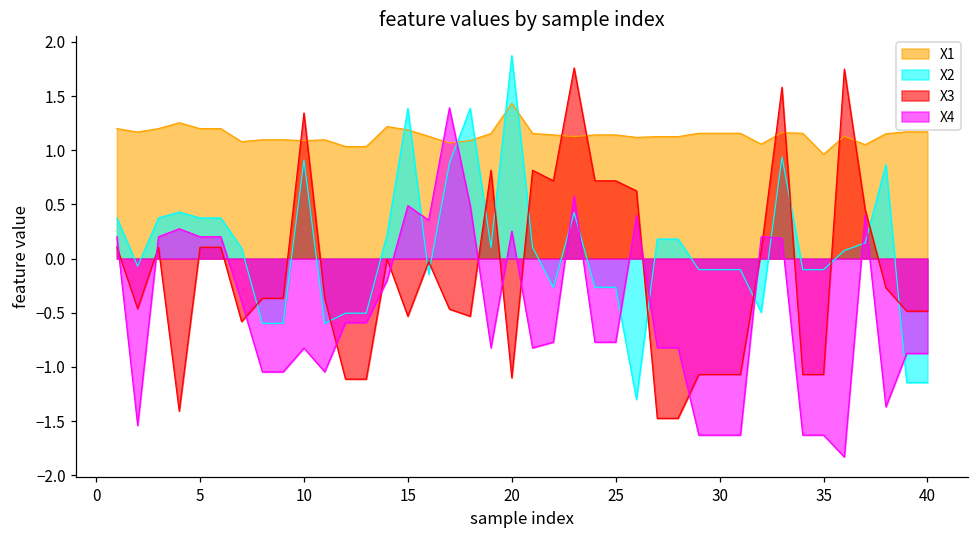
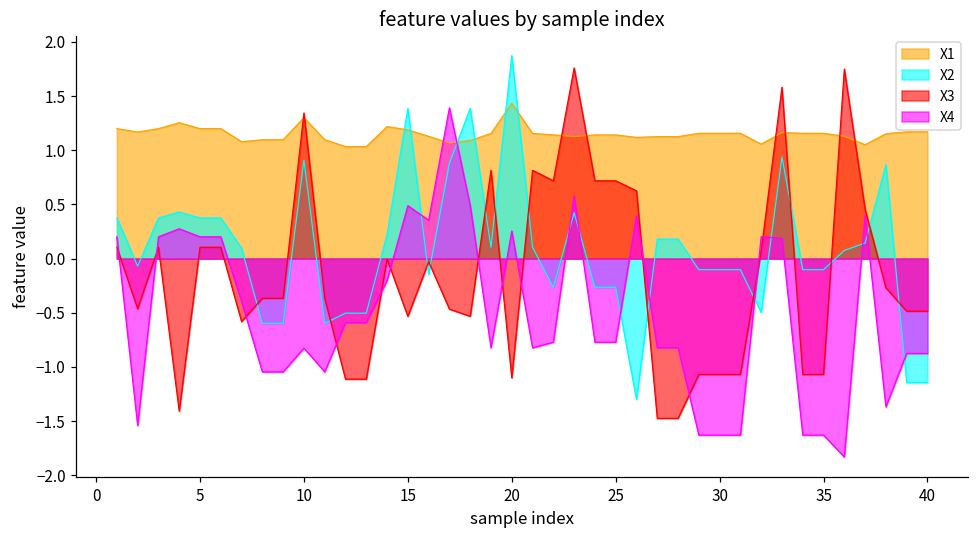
X1, 10: 1.1 -> 1.3
X1, 35: 1.0 -> 1.2
